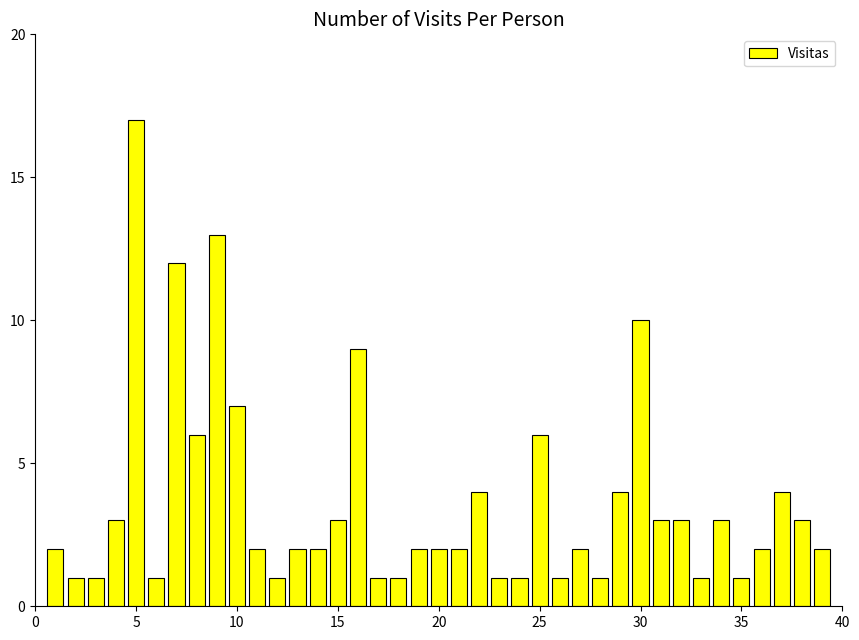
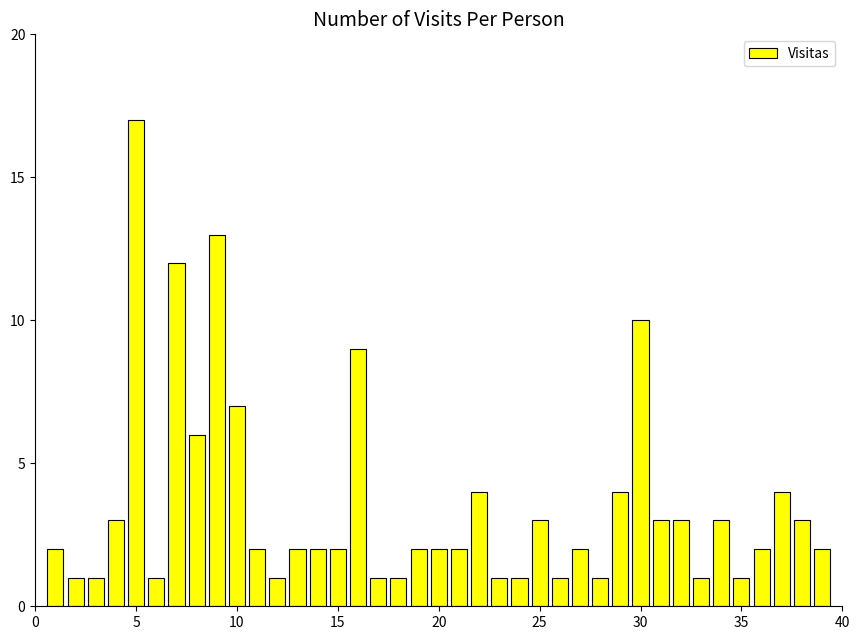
15: 3 -> 2
25: 6 -> 3
